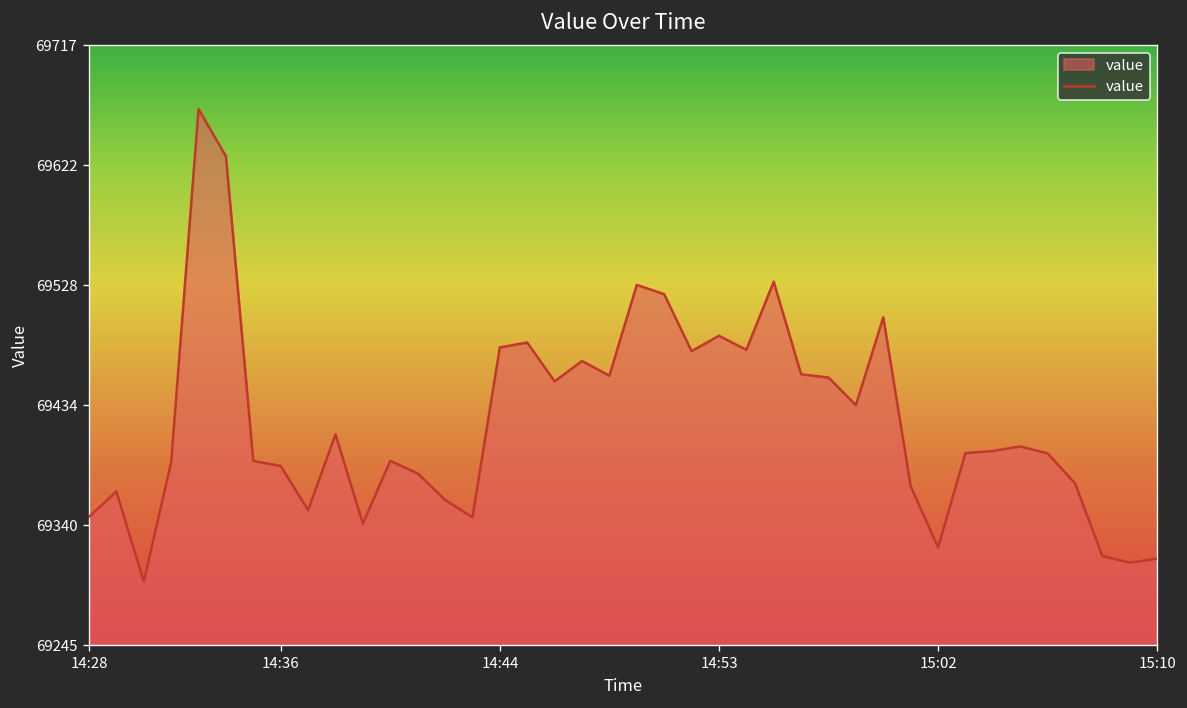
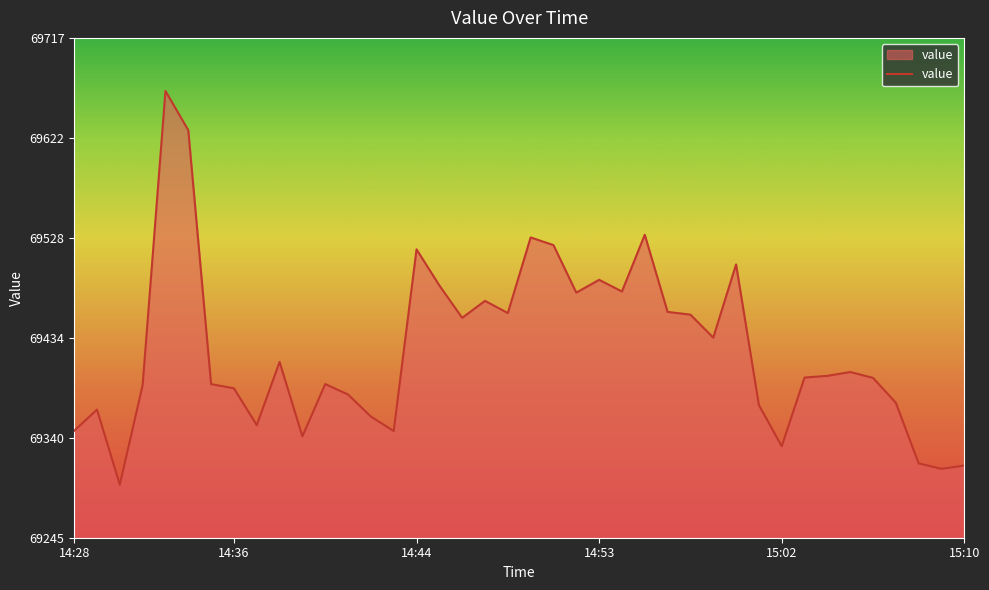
14:44: 69479 -> 69517
15:02: 69322 -> 69332
